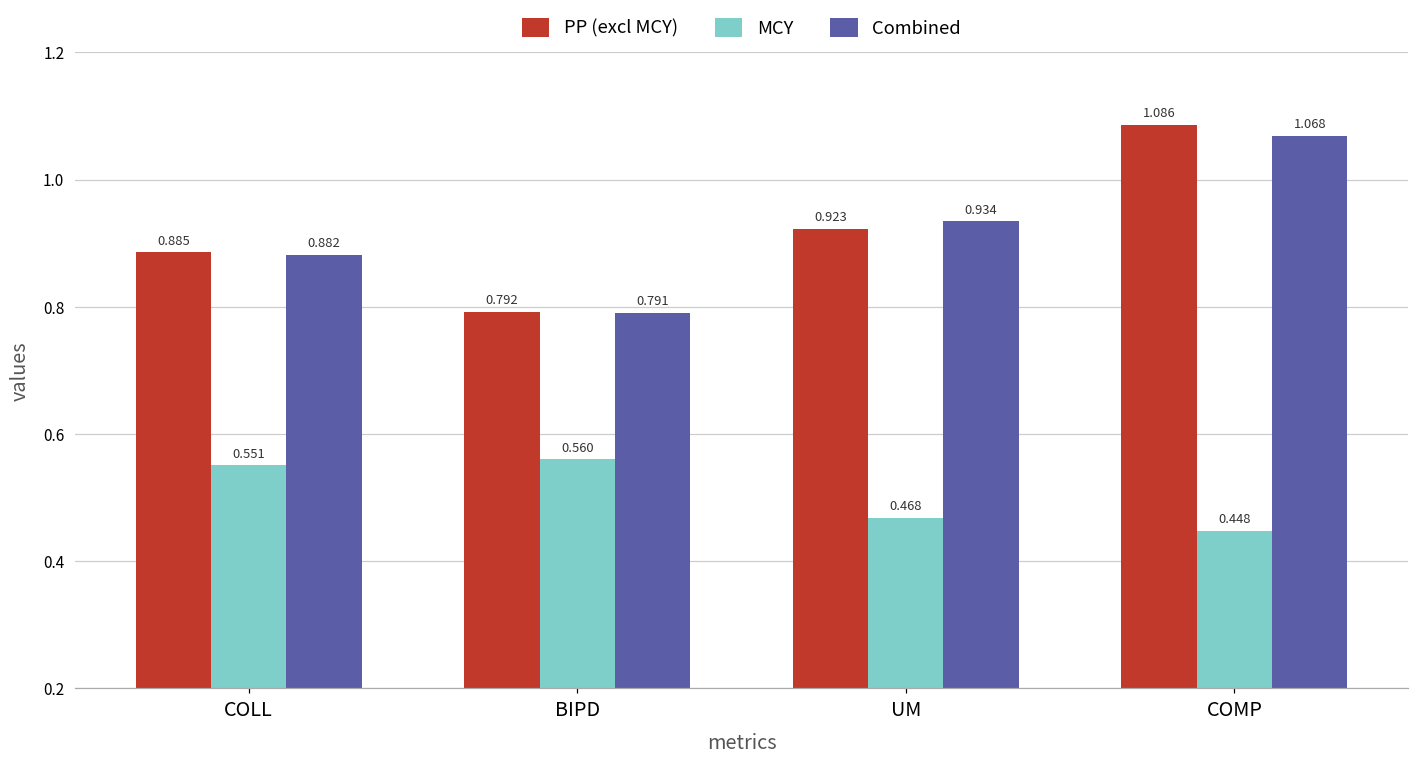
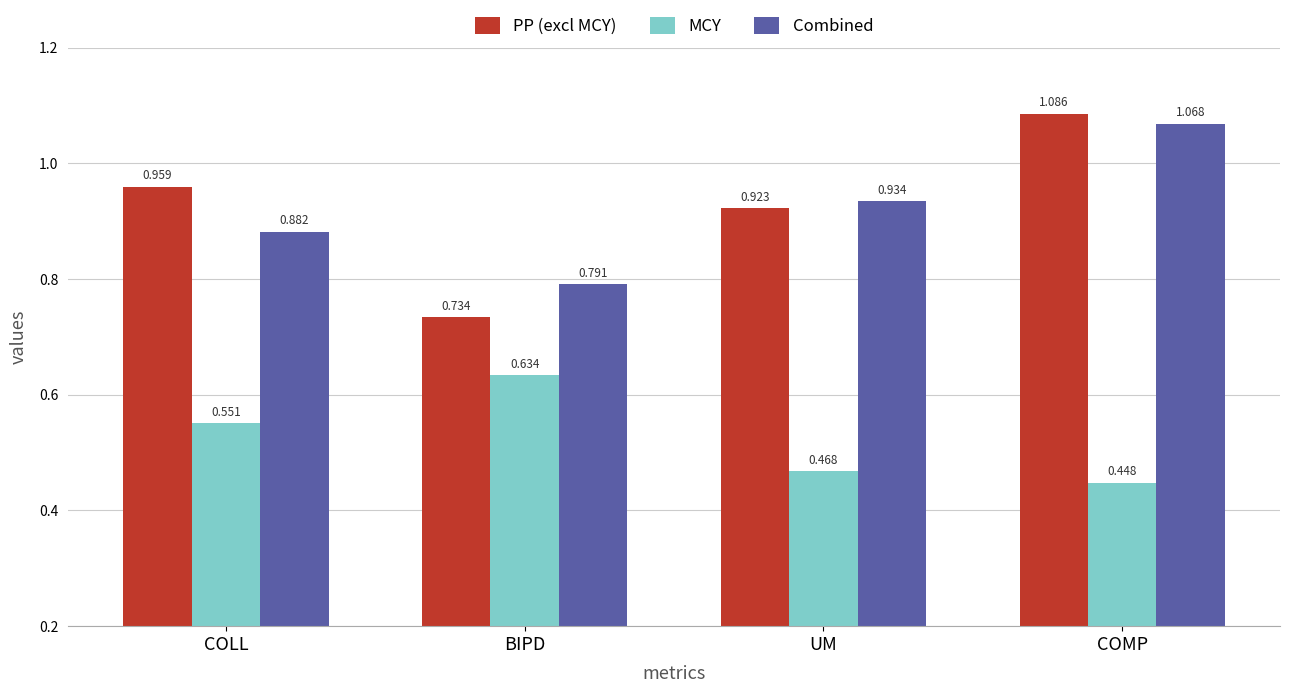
PP (excl MCY), COLL: 0.885 -> 0.959
PP (excl MCY), BIPD: 0.792 -> 0.734
MCY, BIPD: 0.560 -> 0.634
